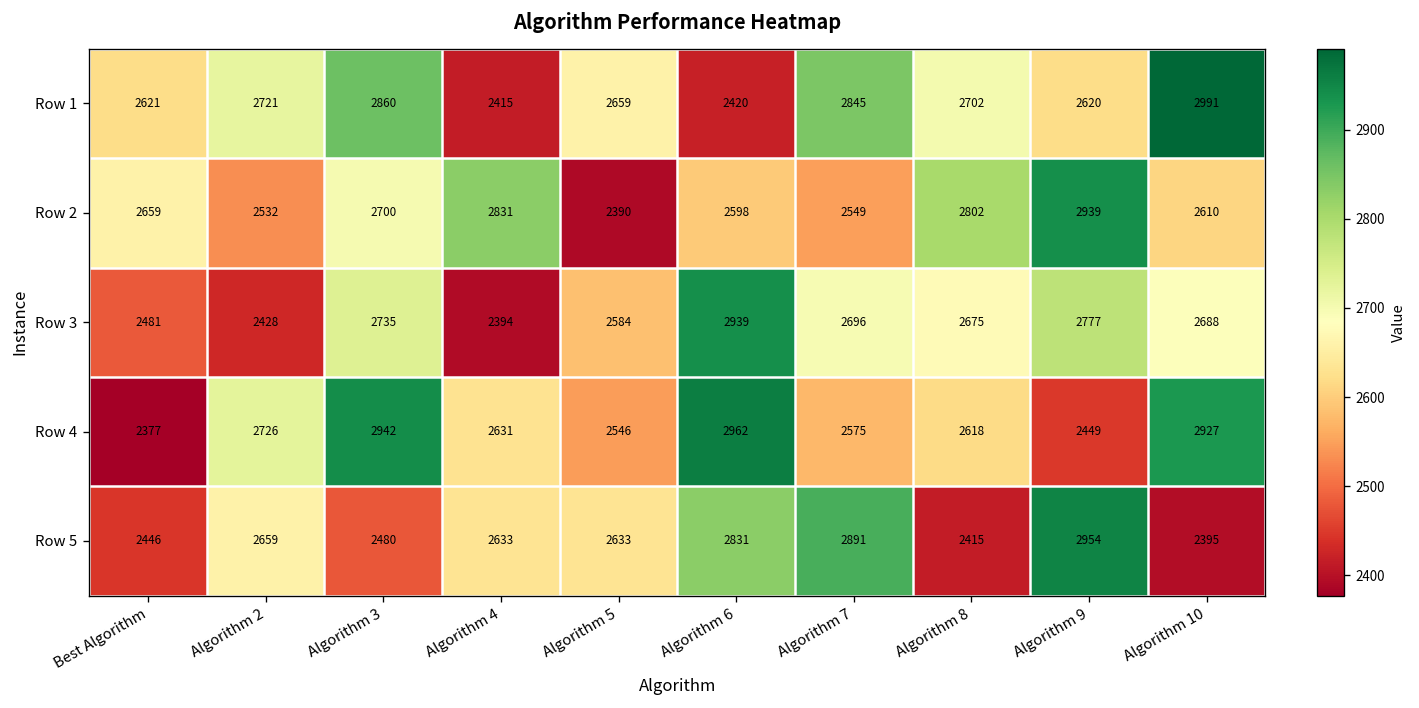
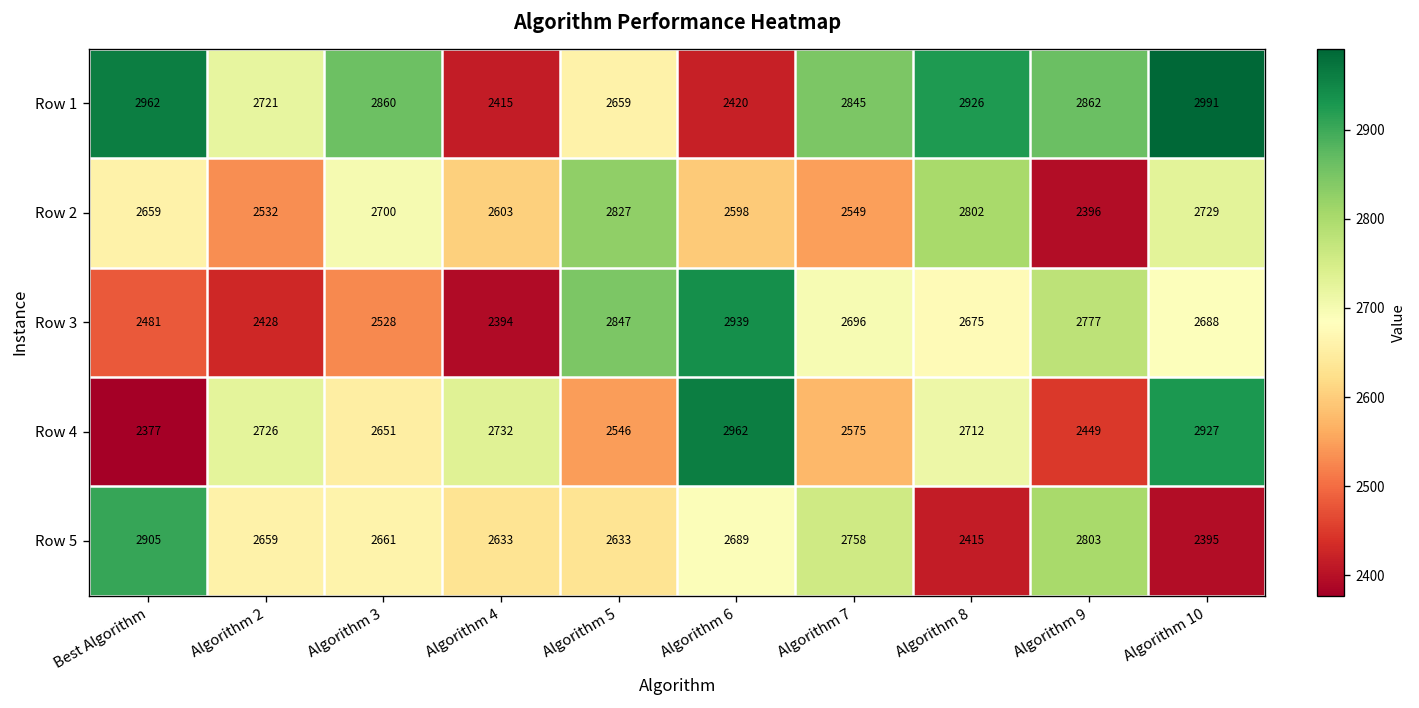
Row 1, Best Algorithm: 2621 -> 2962
Row 1, Algorithm 8: 2702 -> 2926
Row 1, Algorithm 9: 2620 -> 2862
Row 2, Algorithm 4: 2831 -> 2603
Row 2, Algorithm 5: 2390 -> 2827
Row 2, Algorithm 9: 2939 -> 2396
Row 2, Algorithm 10: 2610 -> 2729
Row 3, Algorithm 3: 2735 -> 2528
Row 3, Algorithm 5: 2584 -> 2847
Row 4, Algorithm 3: 2942 -> 2651
Row 4, Algorithm 4: 2631 -> 2732
Row 4, Algorithm 8: 2618 -> 2712
Row 5, Best Algorithm: 2446 -> 2905
Row 5, Algorithm 3: 2480 -> 2661
Row 5, Algorithm 6: 2831 -> 2689
Row 5, Algorithm 7: 2891 -> 2758
Row 5, Algorithm 9: 2954 -> 2803
